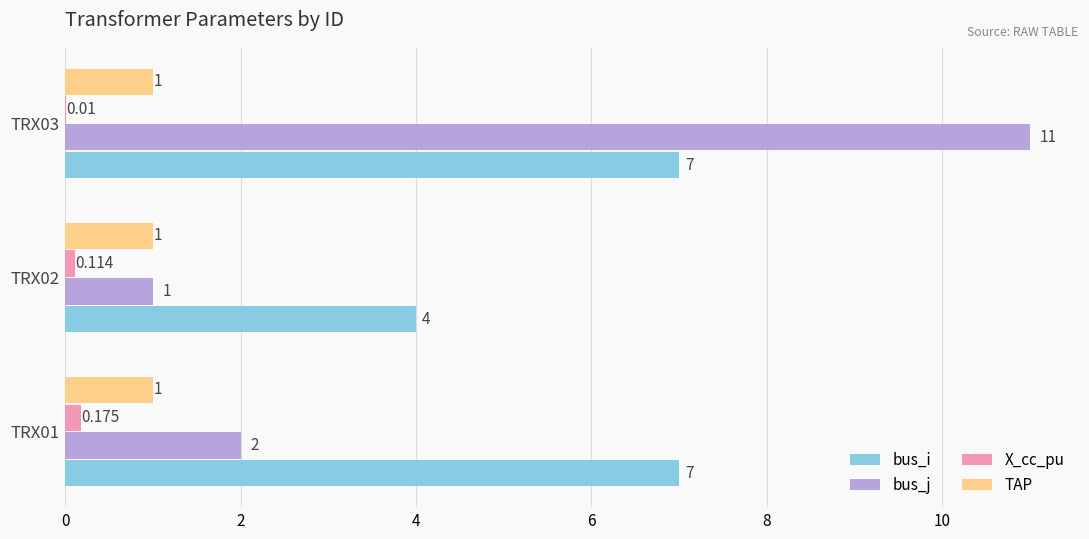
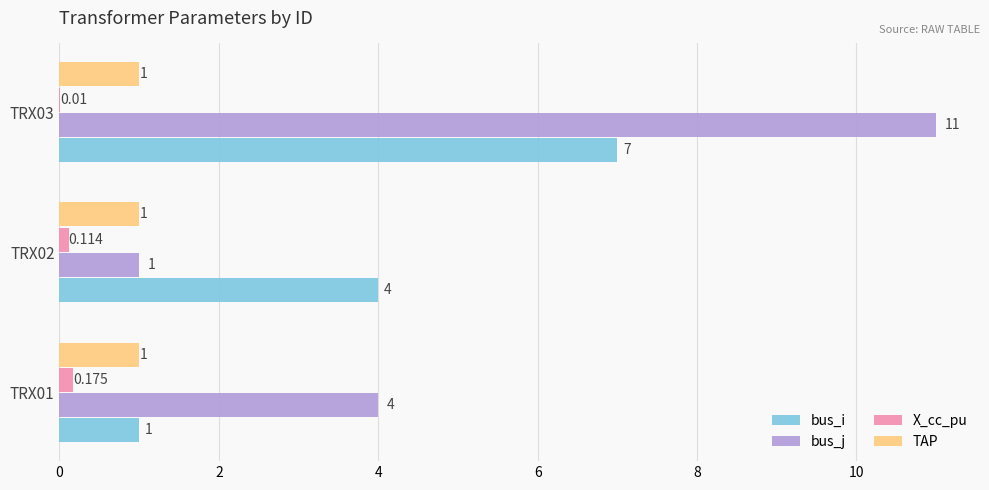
bus_j, TRX01: 2 -> 4
bus_i, TRX01: 7 -> 1
